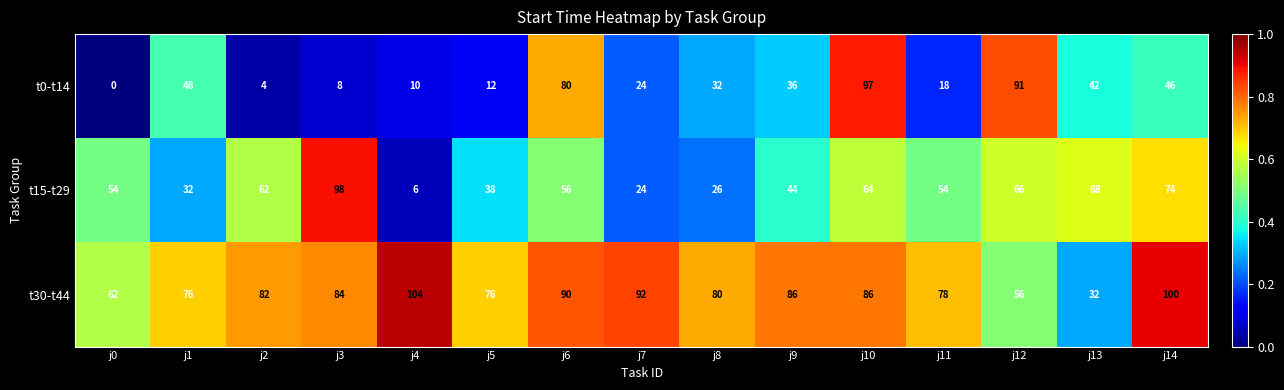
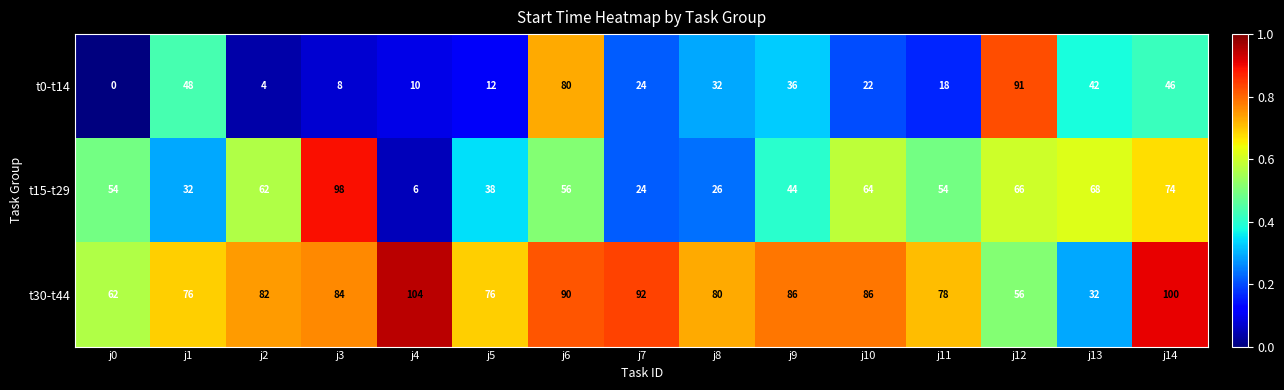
t0-t14, j10: 97 -> 22
